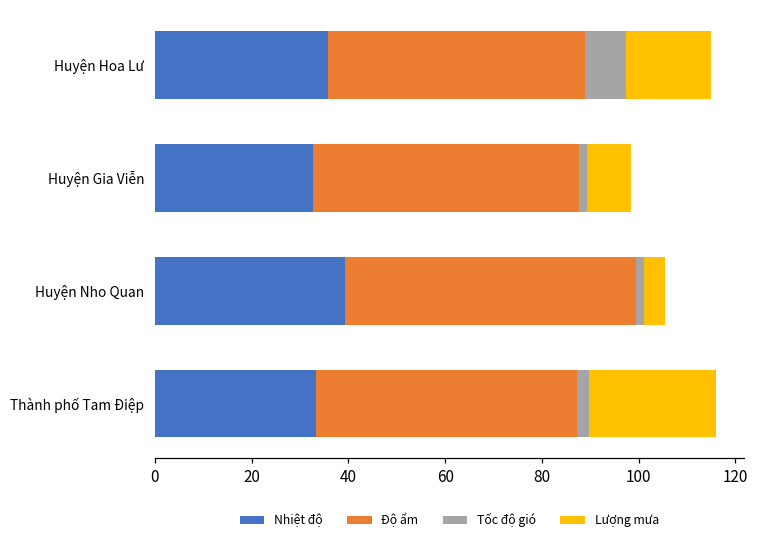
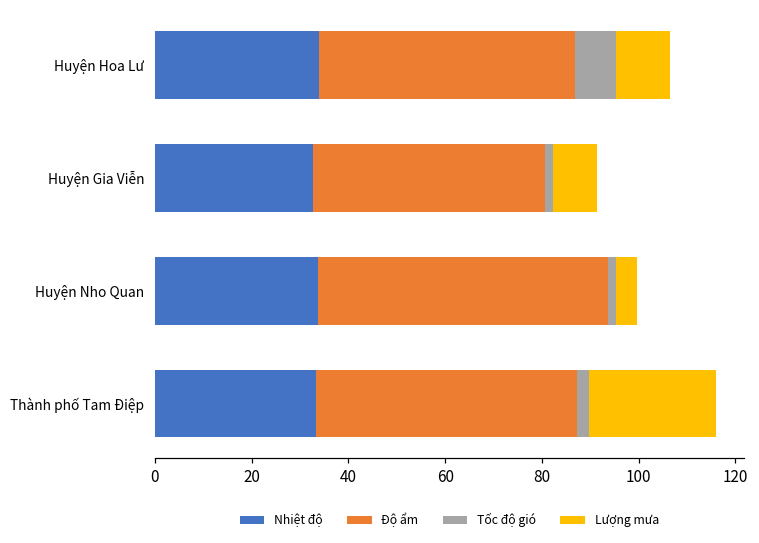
Nhiệt độ, Huyện Hoa Lư: 36 -> 34
Lượng mưa, Huyện Hoa Lư: 18 -> 11
Độ ẩm, Huyện Gia Viễn: 55 -> 48
Nhiệt độ, Huyện Nho Quan: 39 -> 34
